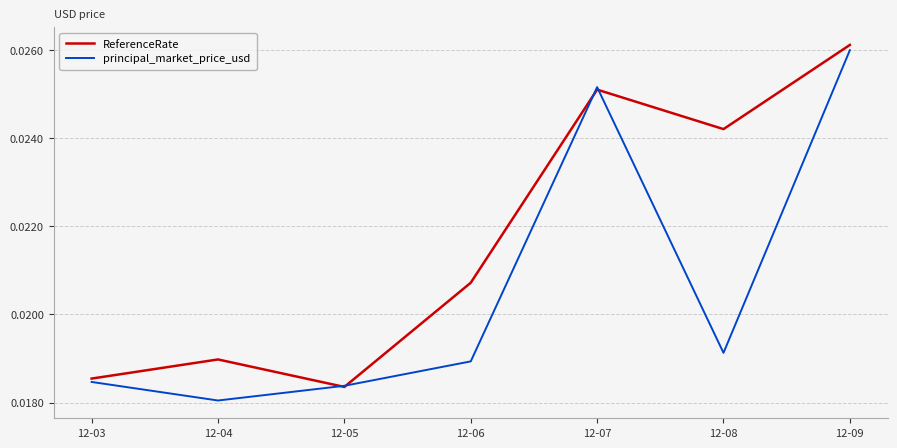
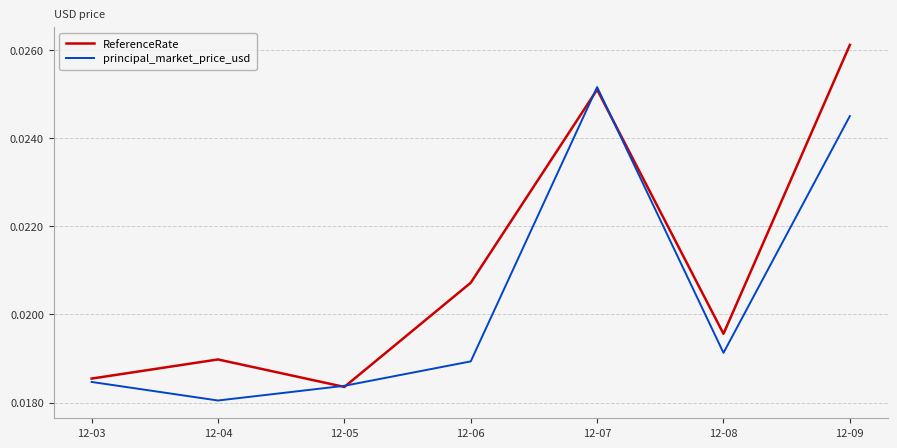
ReferenceRate, 12-08: 0.0242 -> 0.0196
principal_market_price_usd, 12-09: 0.0260 -> 0.0245
